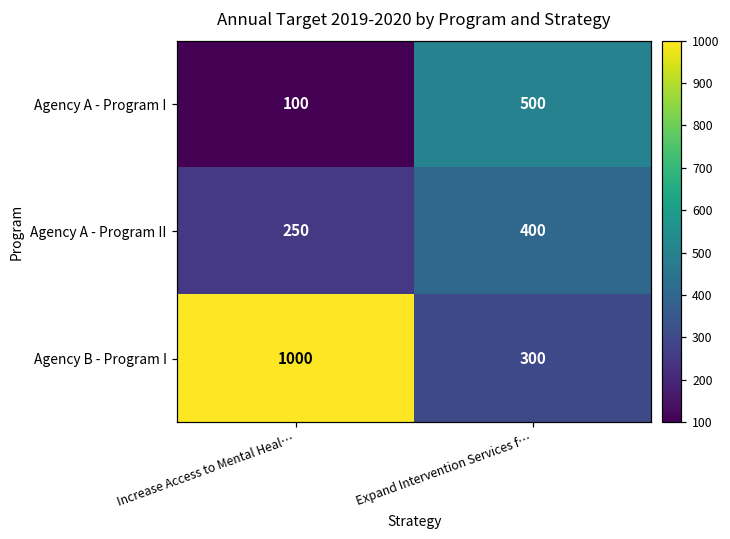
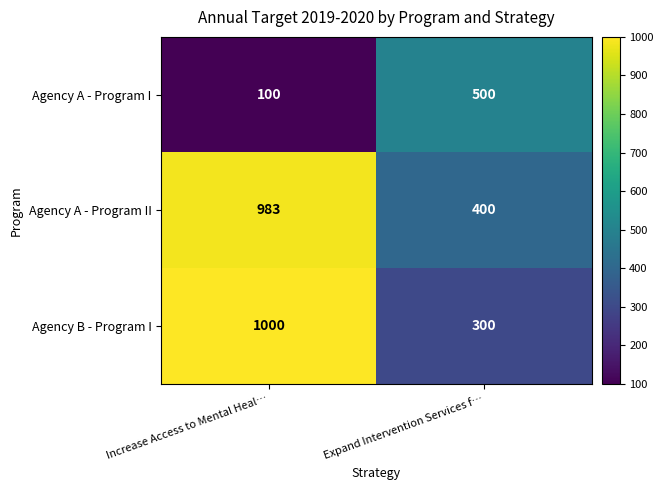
Agency A - Program II, Increase Access to Mental Heal…: 250 -> 983
